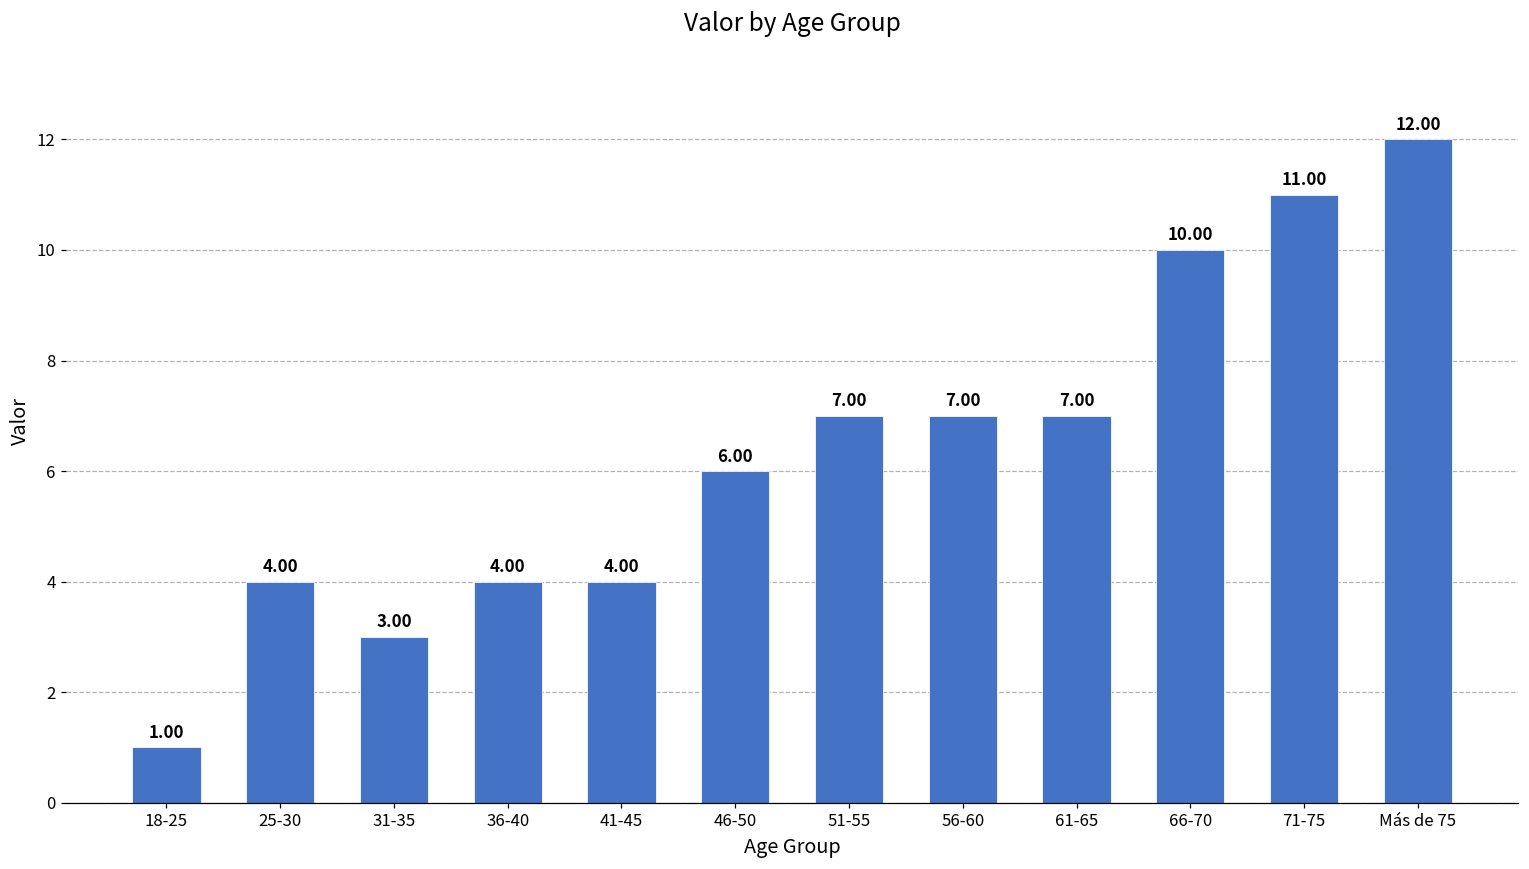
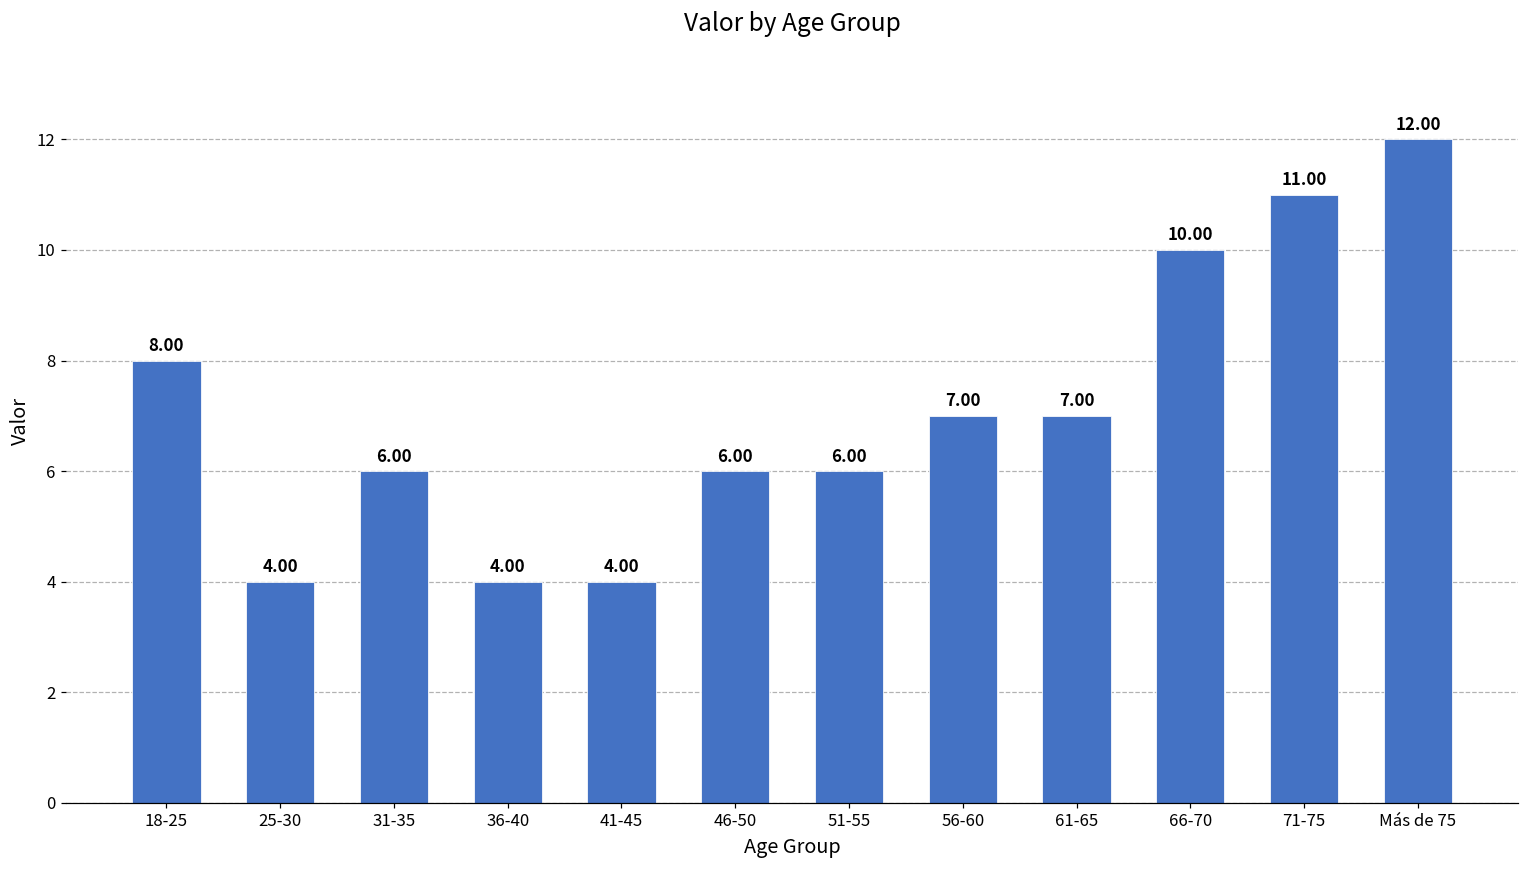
18-25: 1.00 -> 8.00
31-35: 3.00 -> 6.00
51-55: 7.00 -> 6.00
